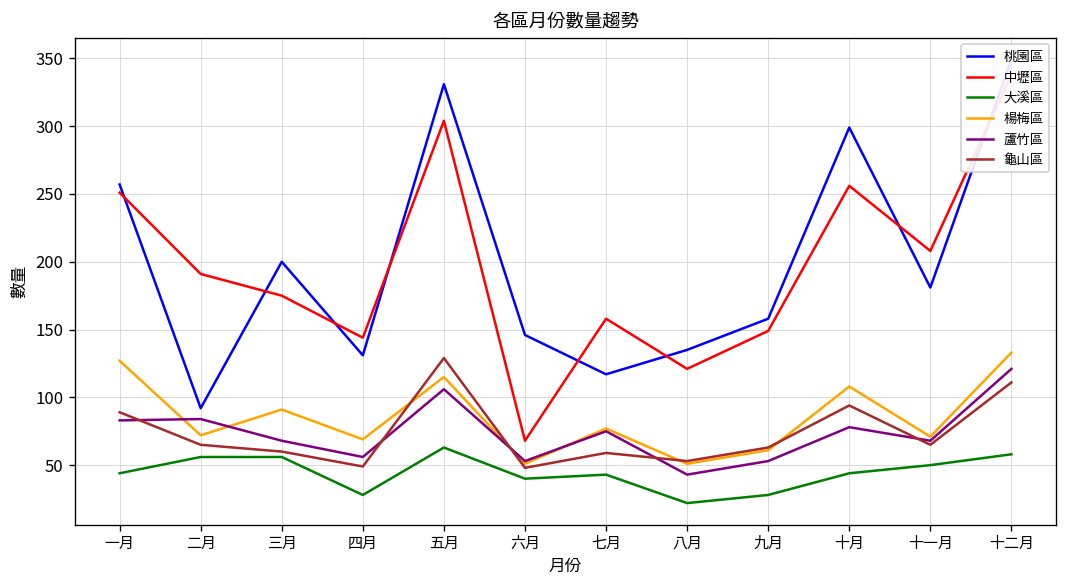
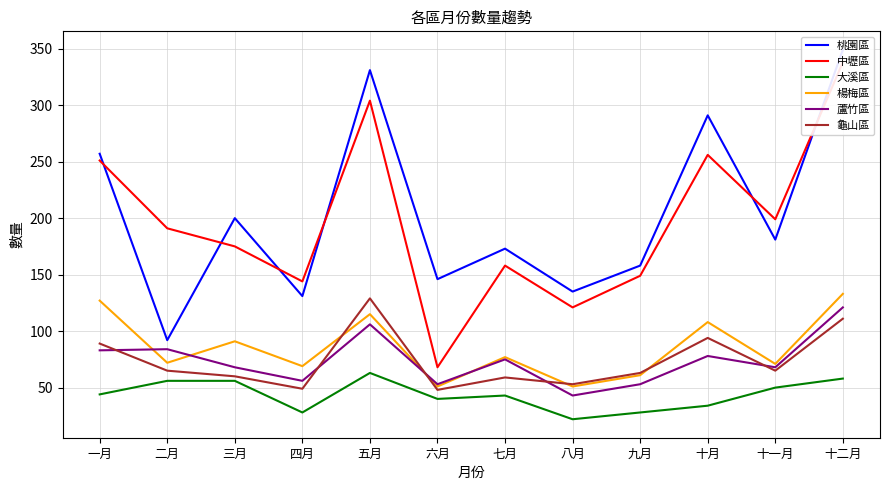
桃園區, 七月: 117 -> 173
桃園區, 十月: 299 -> 291
大溪區, 十月: 44 -> 34
中壢區, 十一月: 208 -> 199
